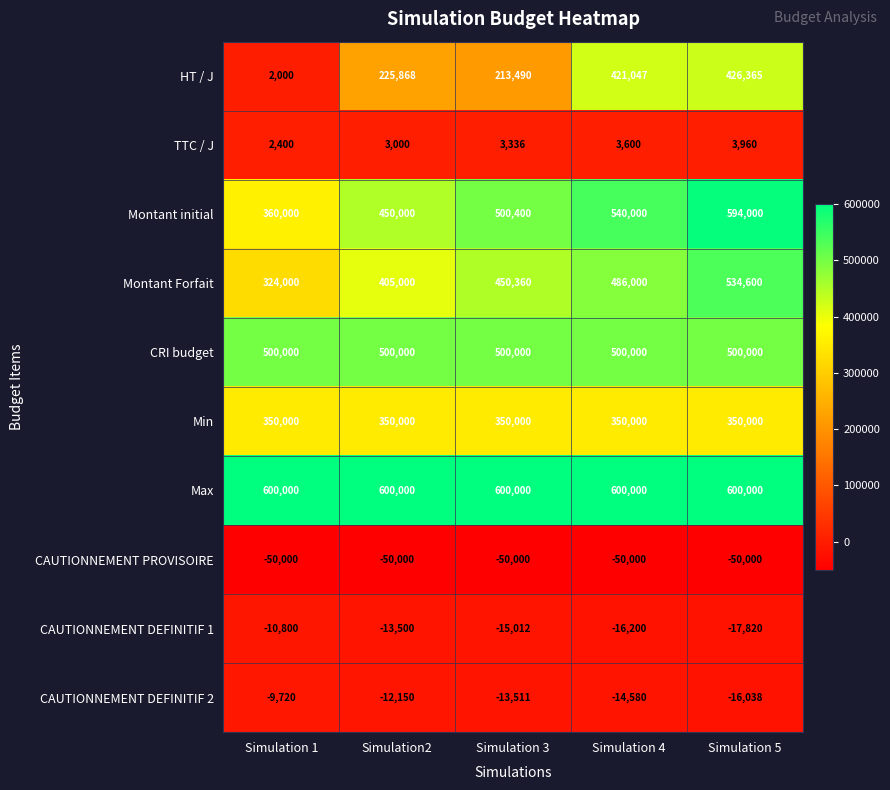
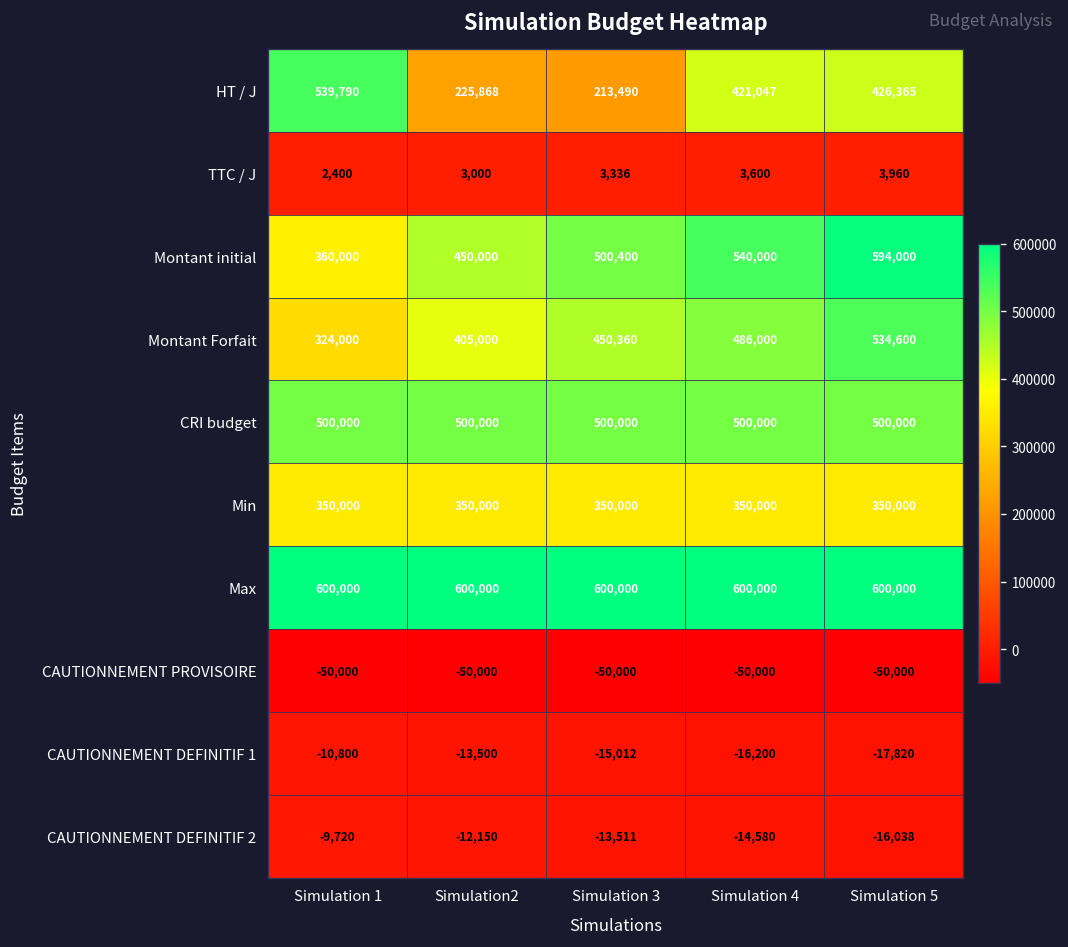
HT / J, Simulation 1: 2,000 -> 539,790
